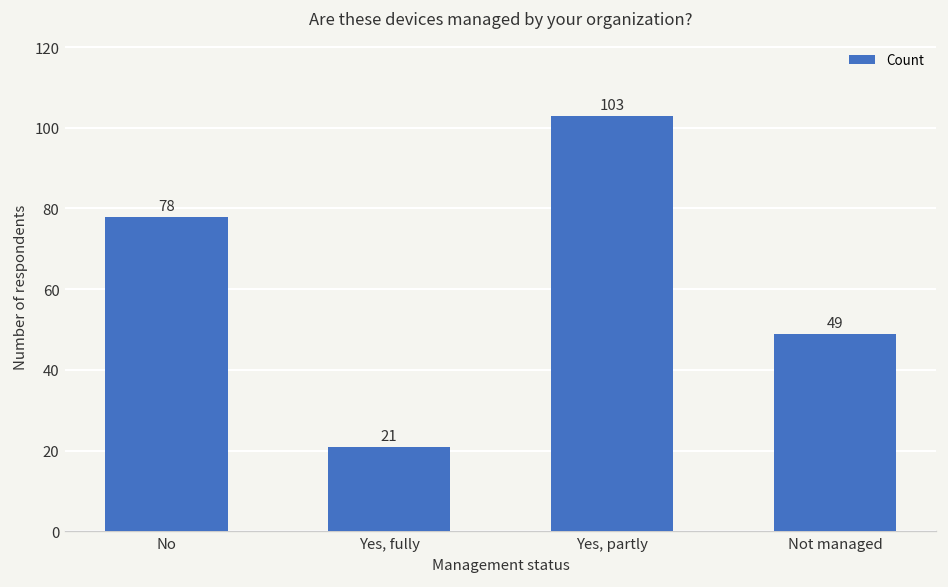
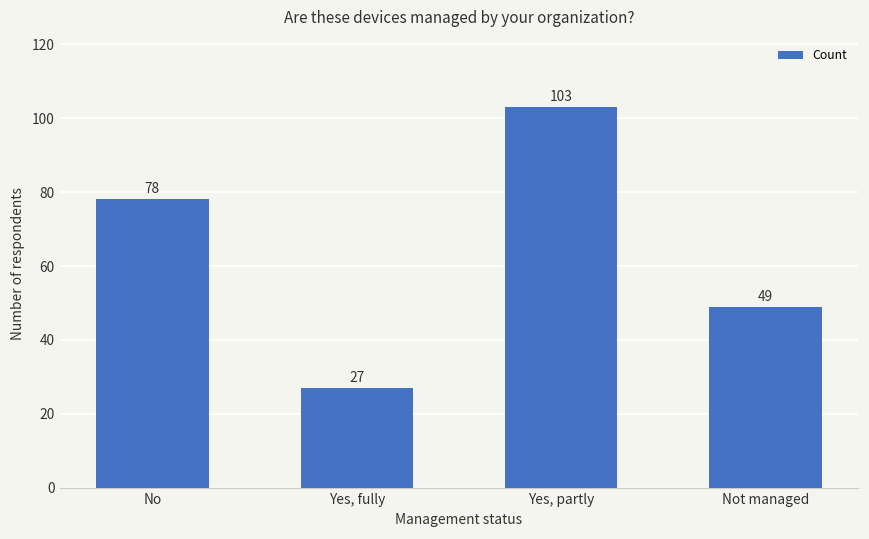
Yes, fully: 21 -> 27
